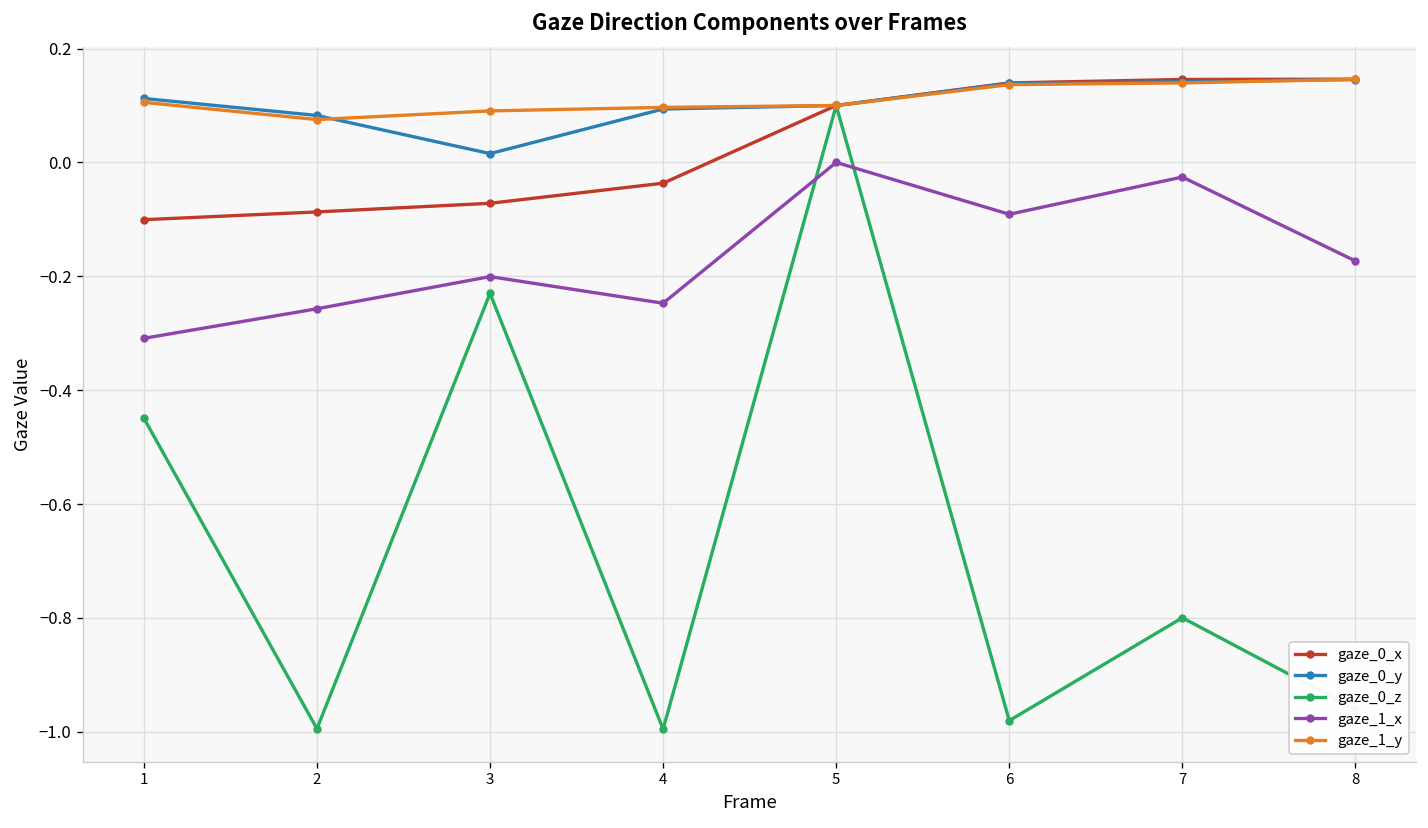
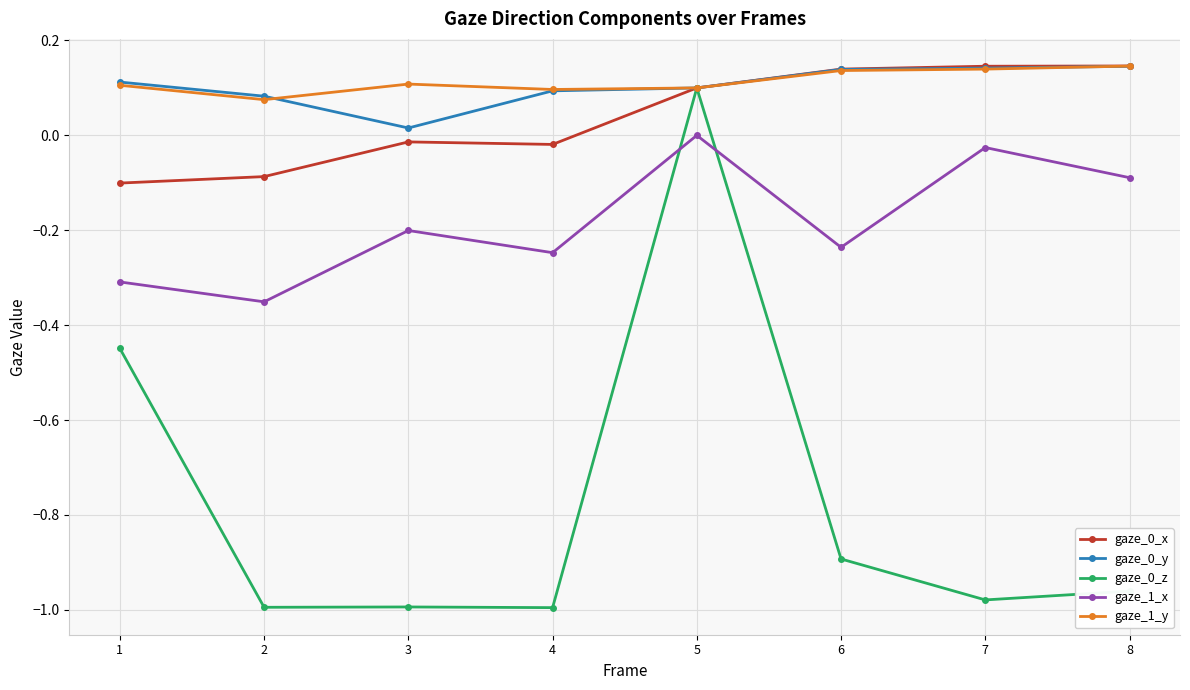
gaze_1_x, 2: -0.26 -> -0.35
gaze_0_x, 3: -0.07 -> -0.01
gaze_0_z, 3: -0.23 -> -0.99
gaze_1_y, 3: 0.09 -> 0.11
gaze_0_x, 4: -0.04 -> -0.02
gaze_0_z, 6: -0.98 -> -0.89
gaze_1_x, 6: -0.09 -> -0.24
gaze_0_z, 7: -0.80 -> -0.98
gaze_1_x, 8: -0.17 -> -0.09
